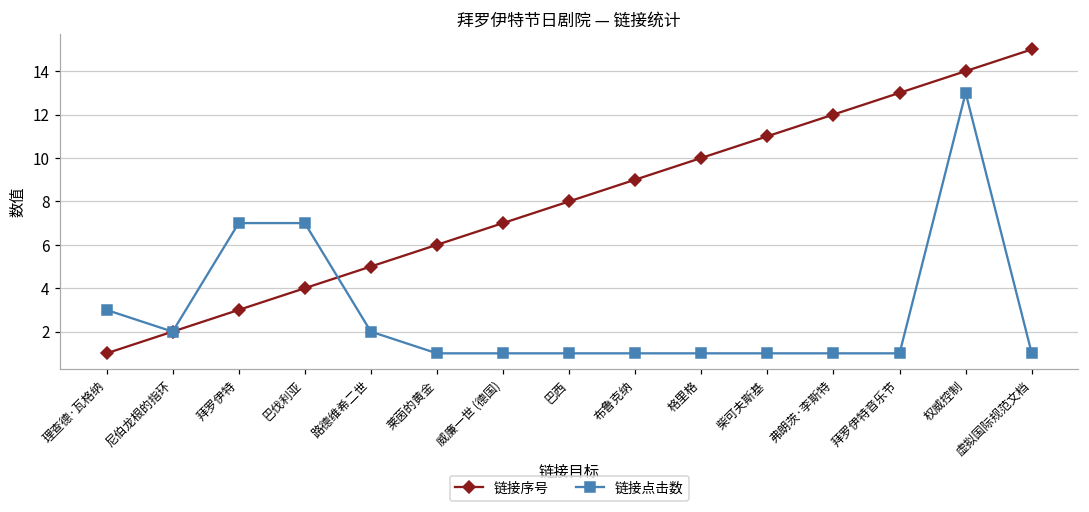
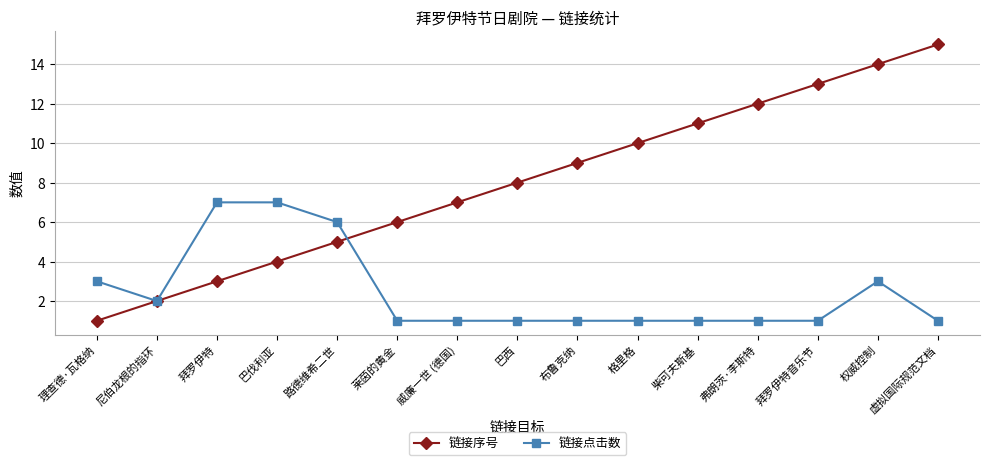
链接点击数, 路德维希二世: 2 -> 6
链接点击数, 权威控制: 13 -> 3
